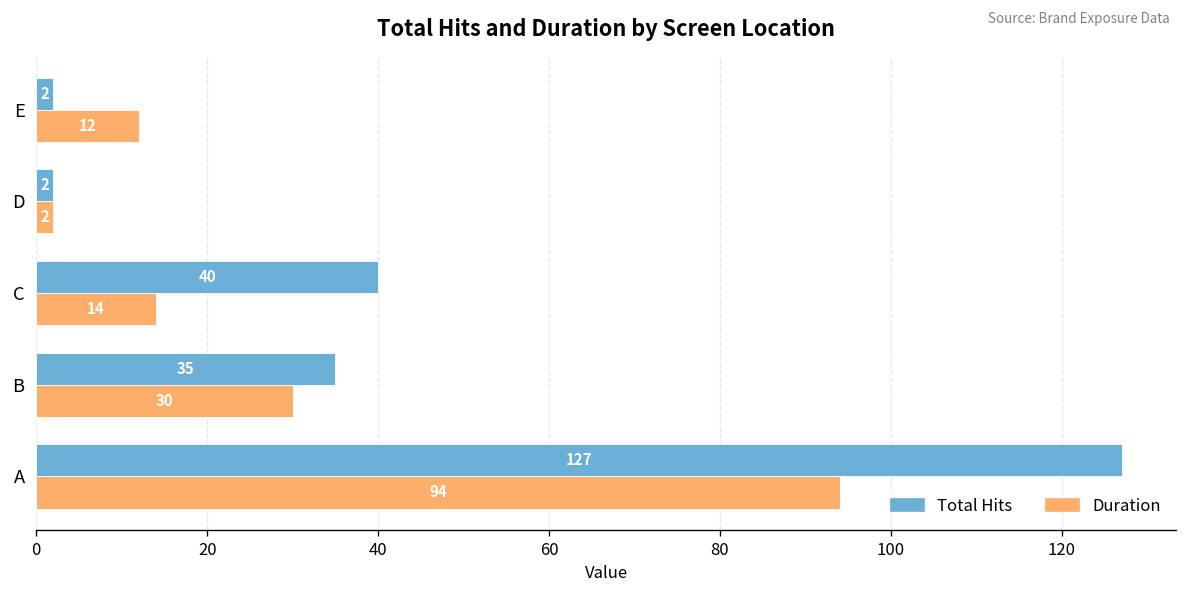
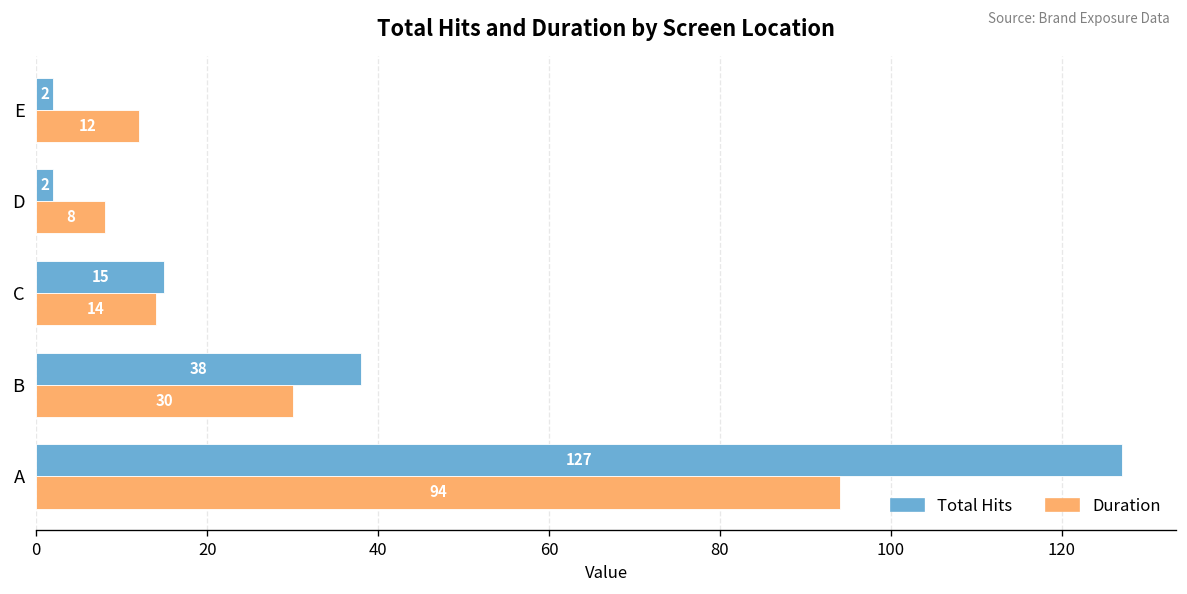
Duration, D: 2 -> 8
Total Hits, C: 40 -> 15
Total Hits, B: 35 -> 38
